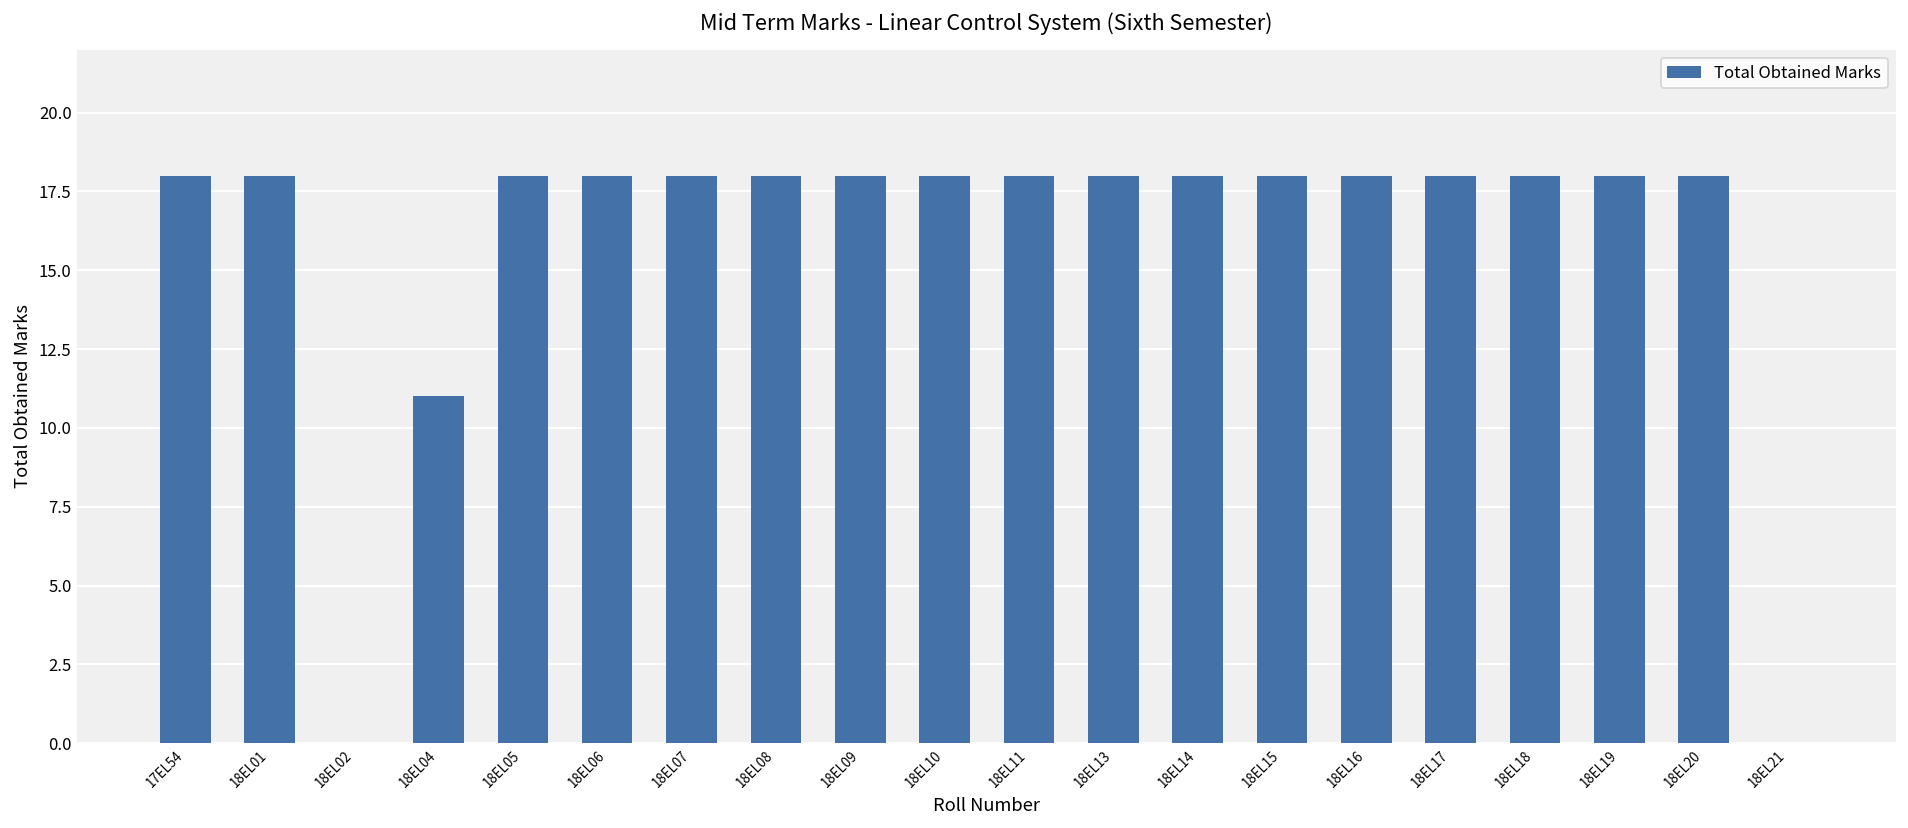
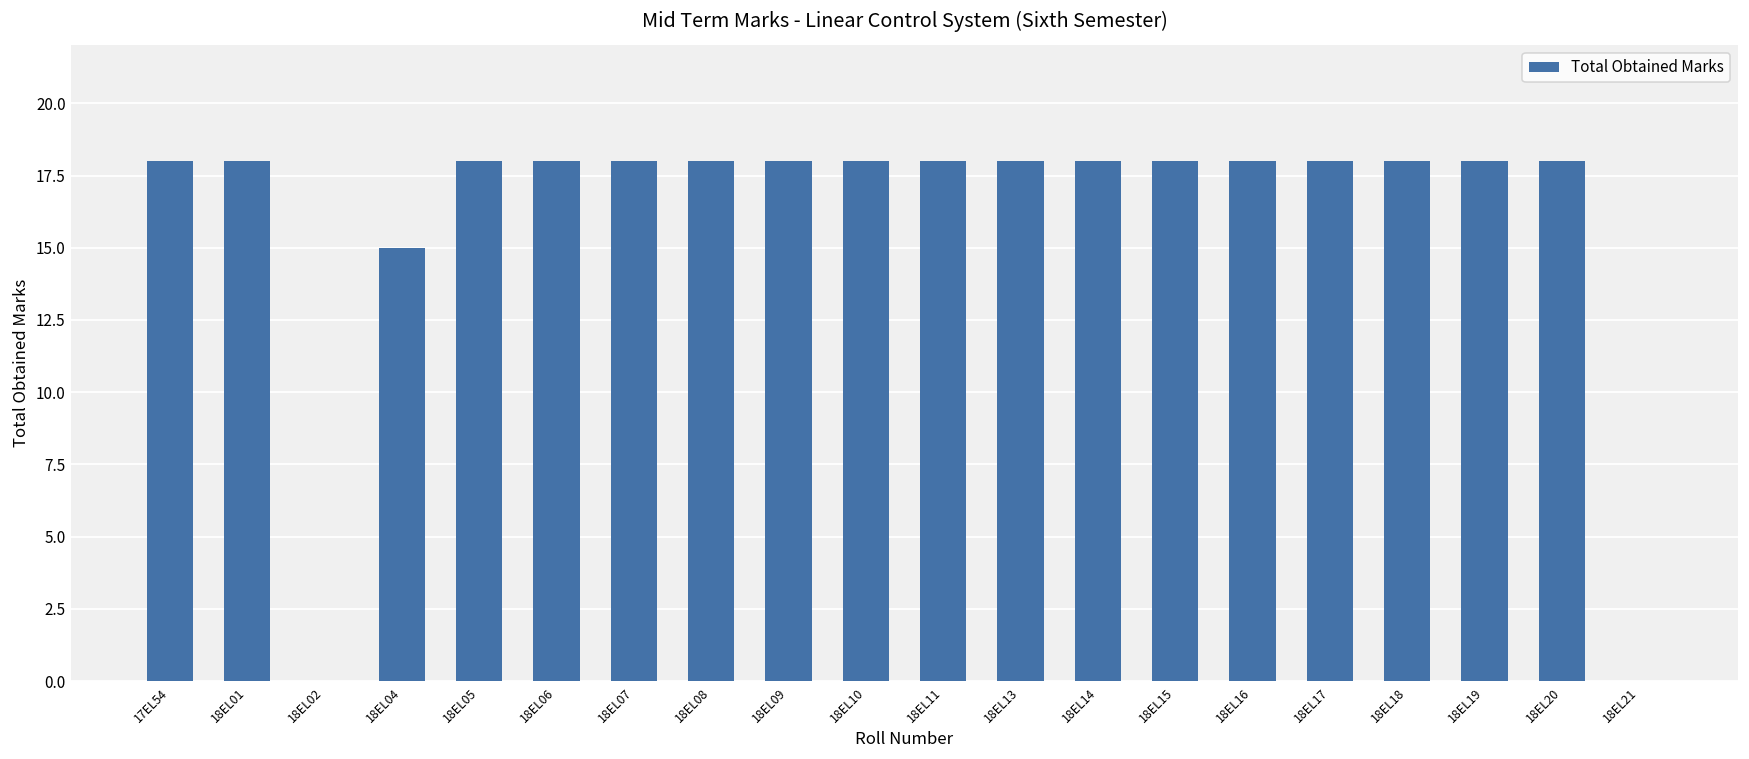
18EL04: 11 -> 15
